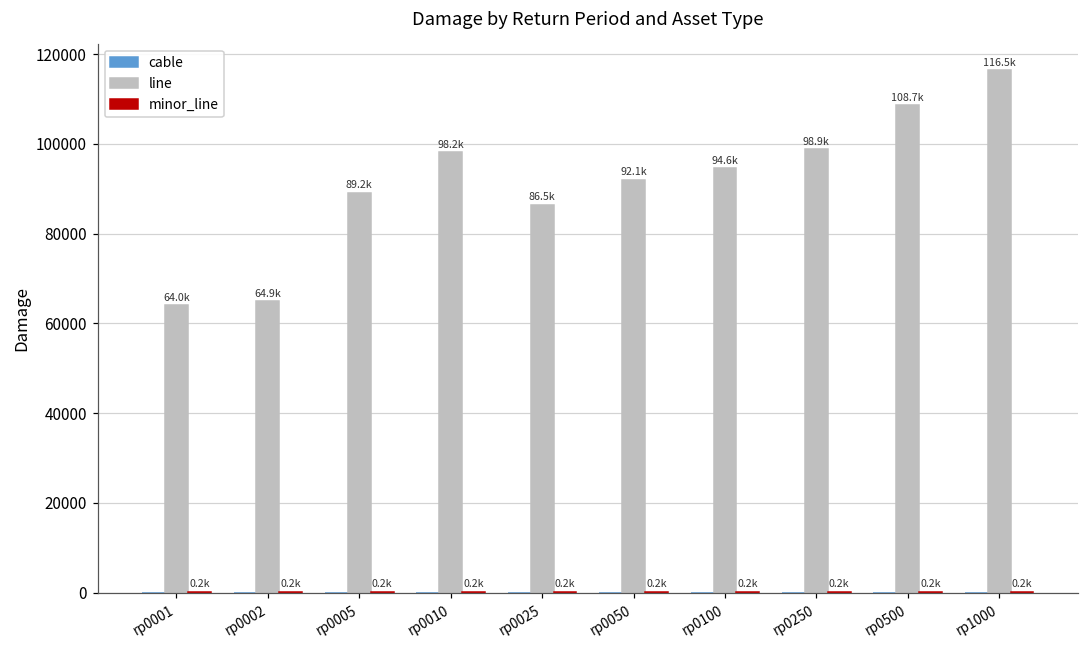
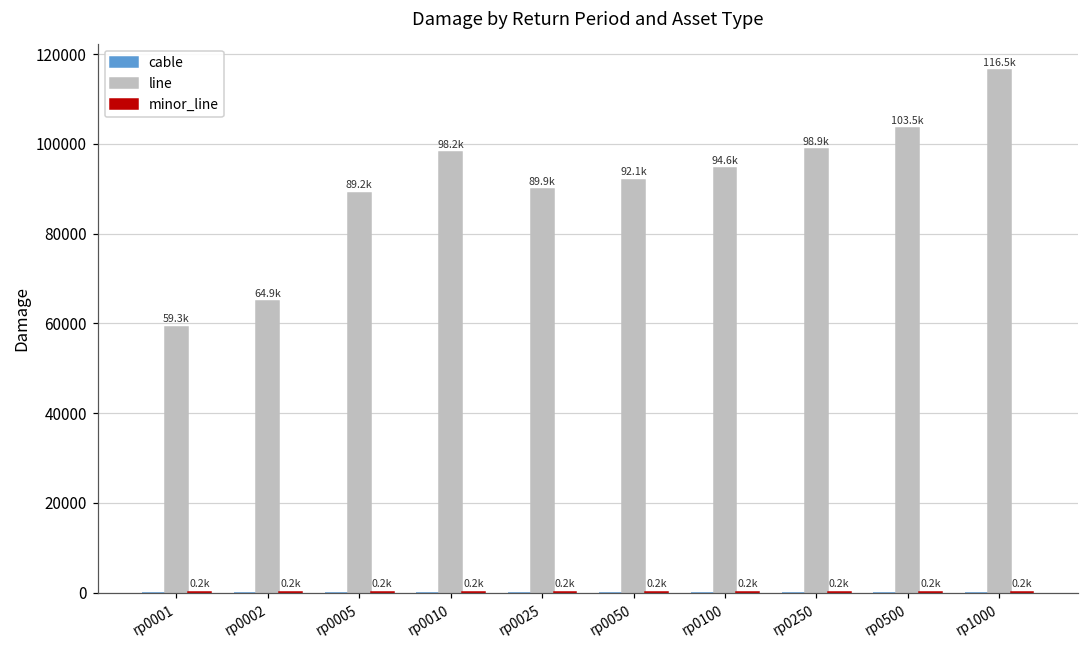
line, rp0001: 64.0k -> 59.3k
line, rp0025: 86.5k -> 89.9k
line, rp0500: 108.7k -> 103.5k
